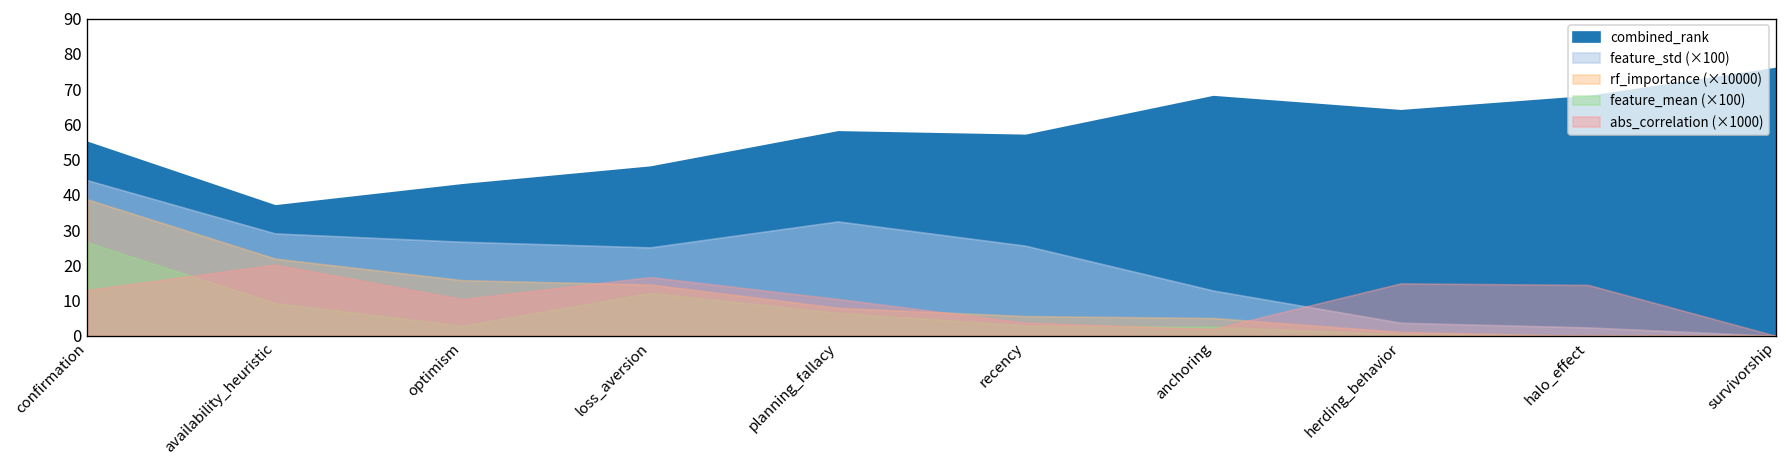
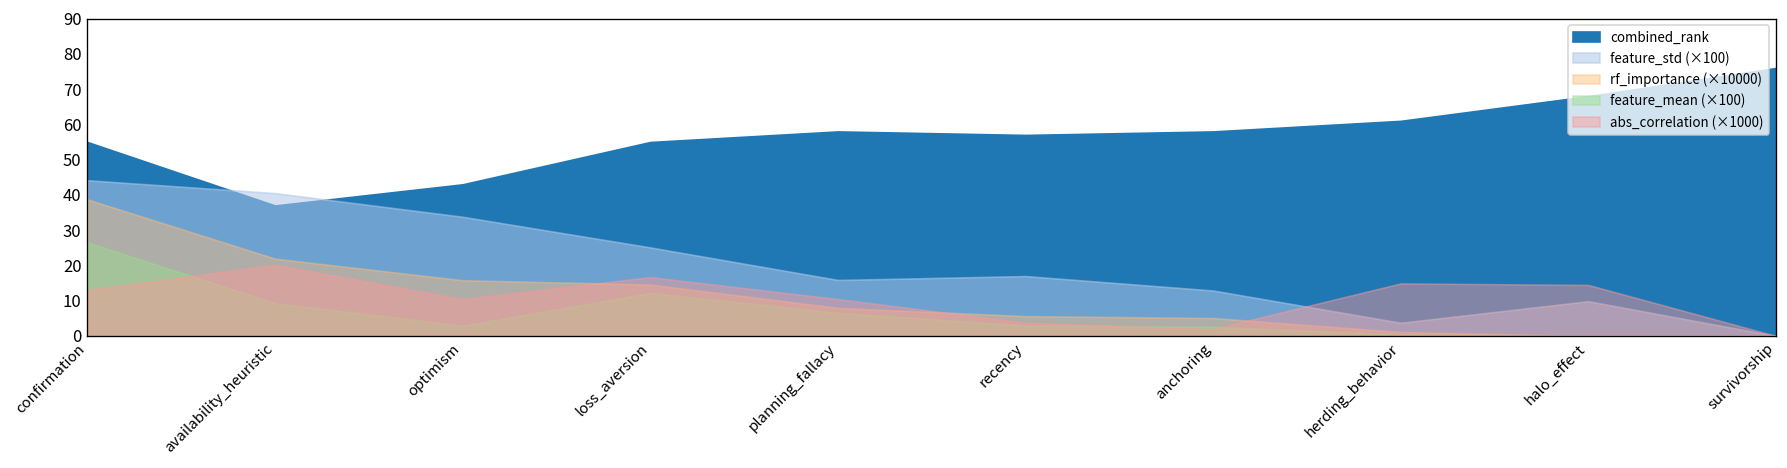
feature_std (×100), availability_heuristic: 29 -> 41
feature_std (×100), optimism: 27 -> 34
combined_rank, loss_aversion: 48 -> 55
feature_std (×100), planning_fallacy: 32 -> 16
feature_std (×100), recency: 26 -> 17
combined_rank, anchoring: 68 -> 58
combined_rank, herding_behavior: 64 -> 61
feature_std (×100), halo_effect: 2 -> 10
